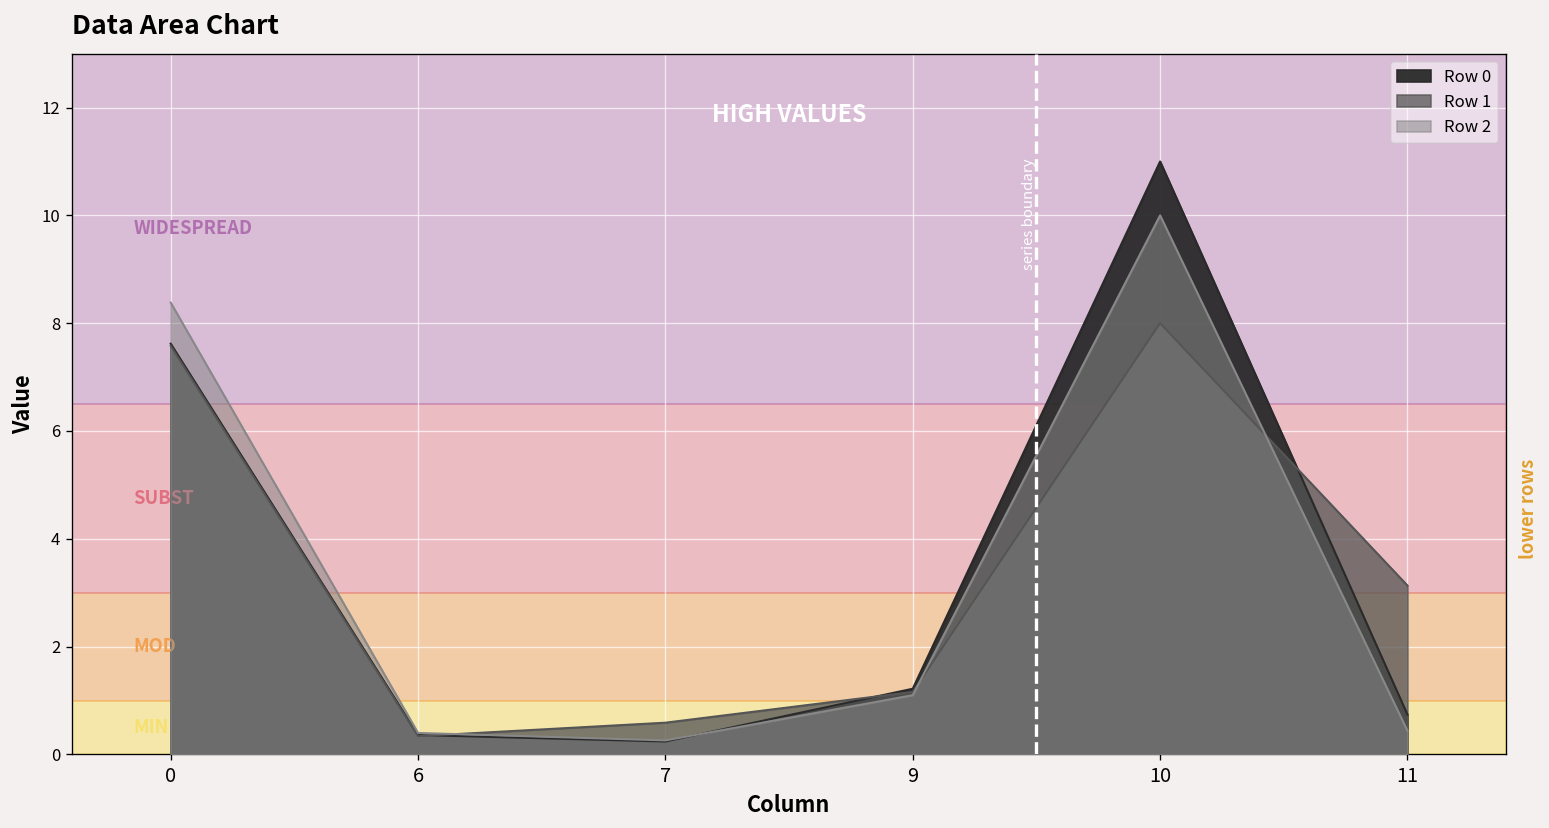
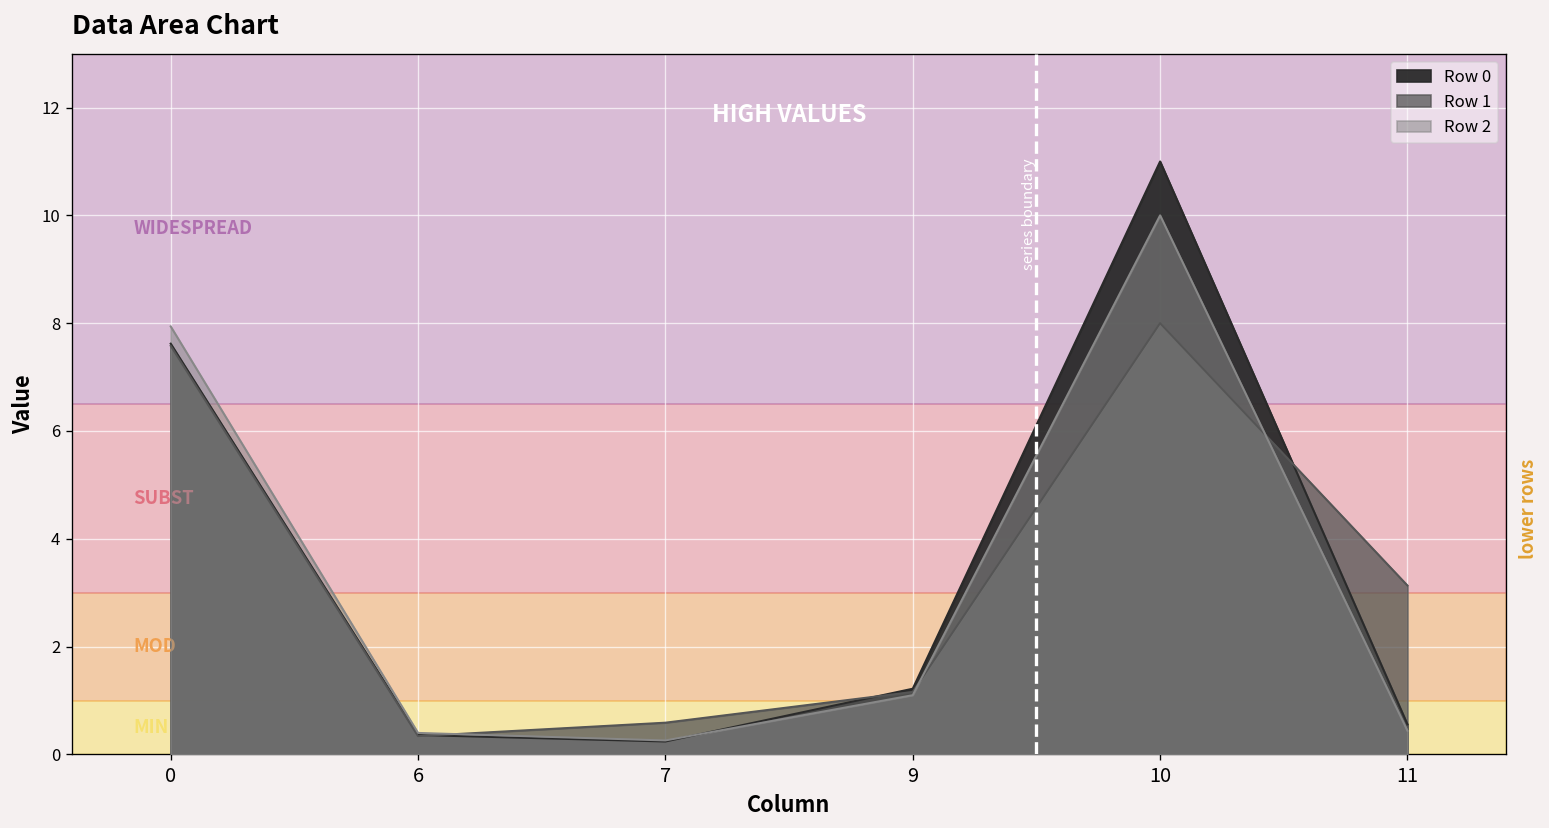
Row 2, 0: 8.4 -> 7.9
Row 0, 11: 0.7 -> 0.6
